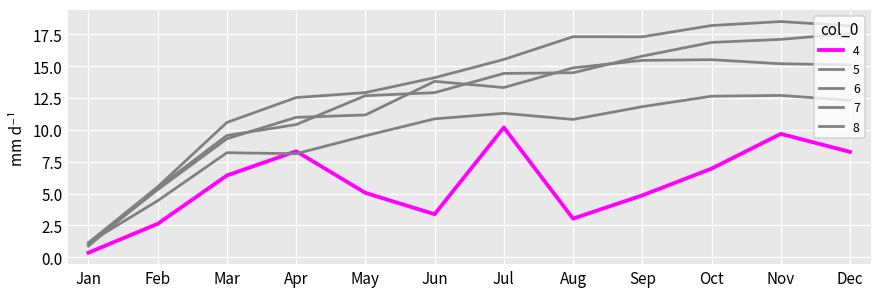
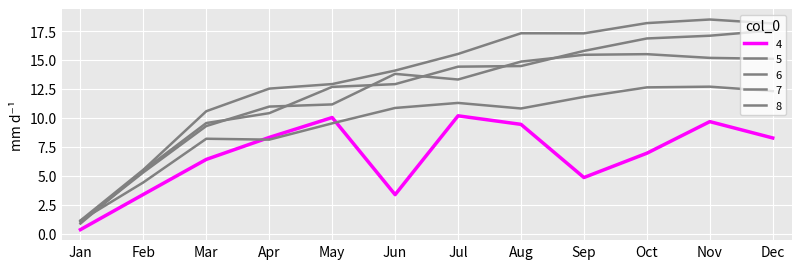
4, Feb: 2.6 -> 3.4
4, May: 5.0 -> 10.0
4, Aug: 3.0 -> 9.4
